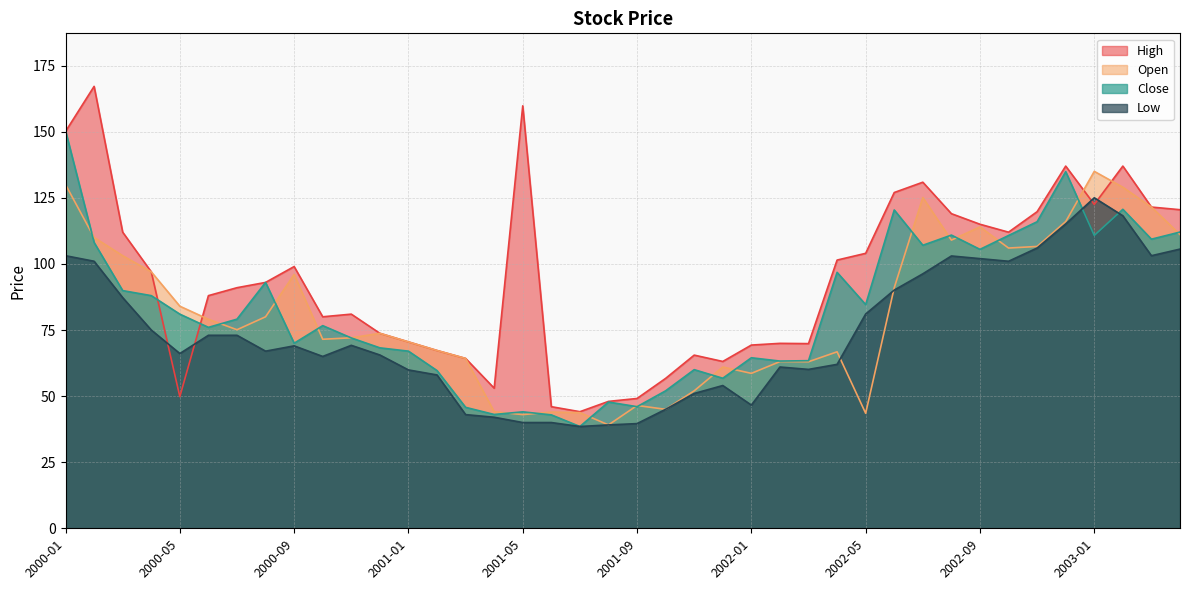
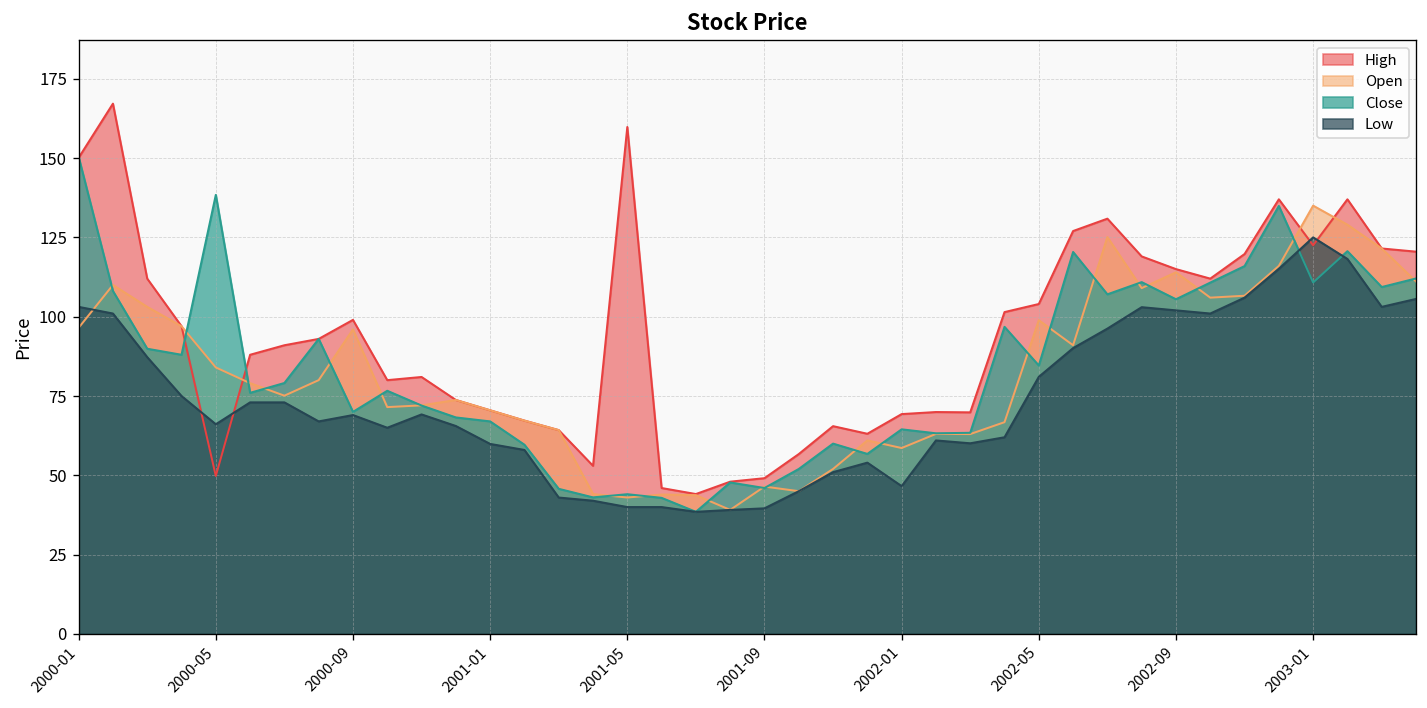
Open, 2000-01: 130 -> 97
Close, 2000-05: 81 -> 138
Open, 2002-05: 44 -> 99
